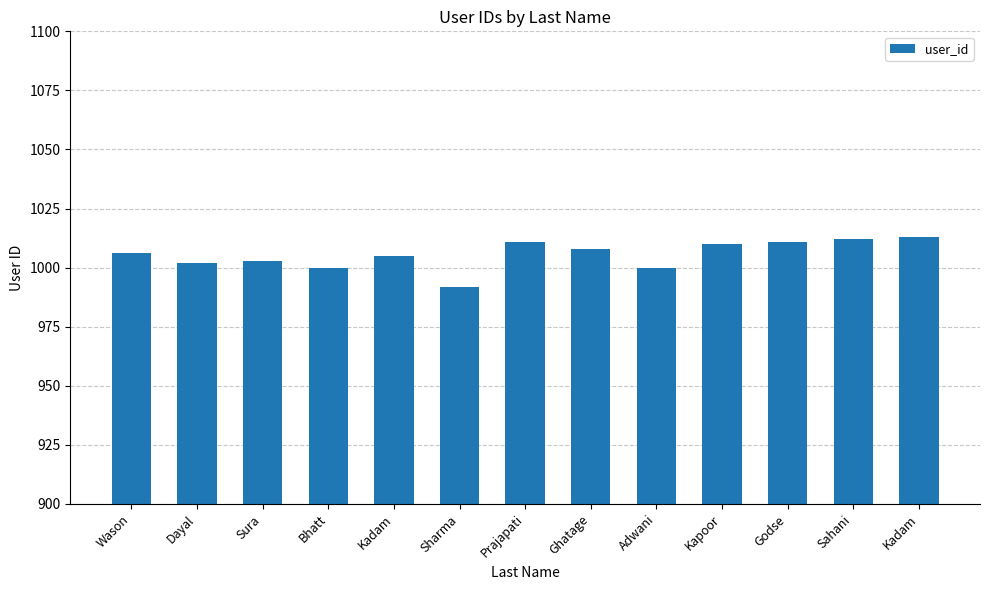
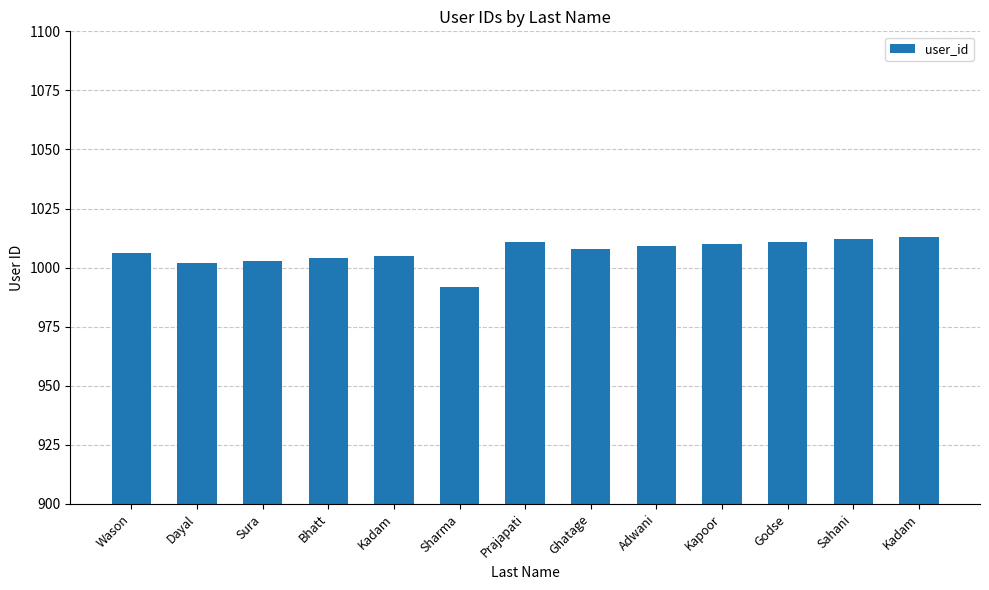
Bhatt: 1000 -> 1004
Adwani: 1000 -> 1009
